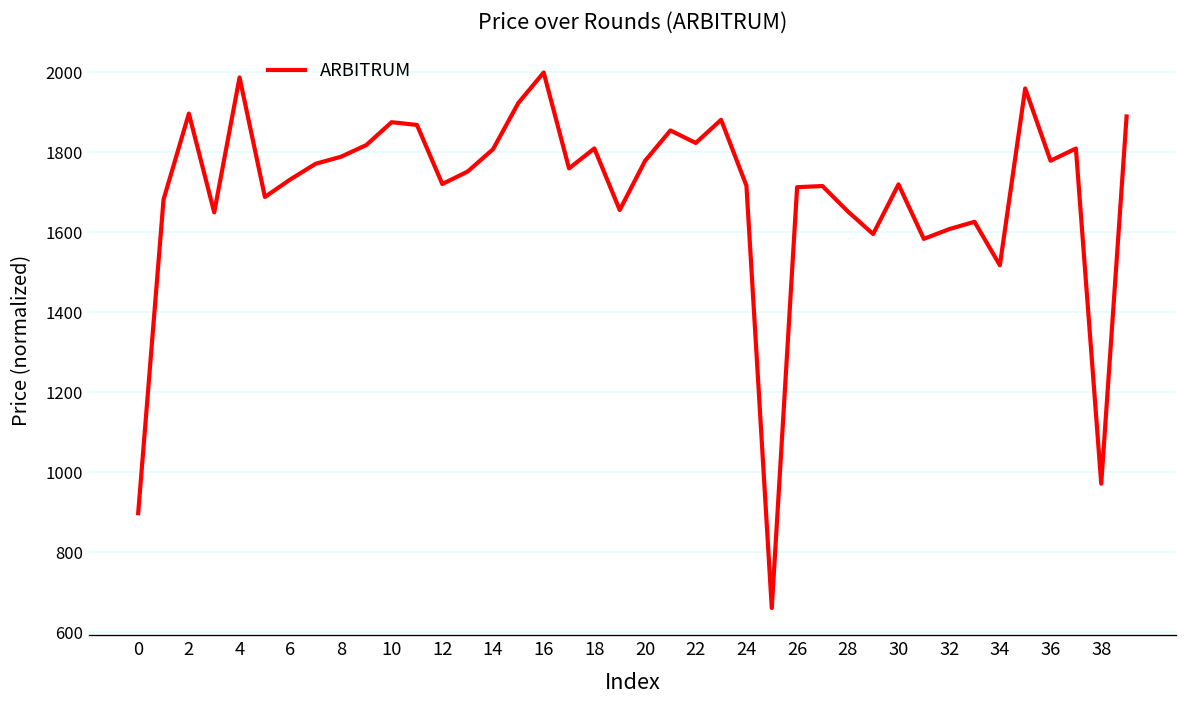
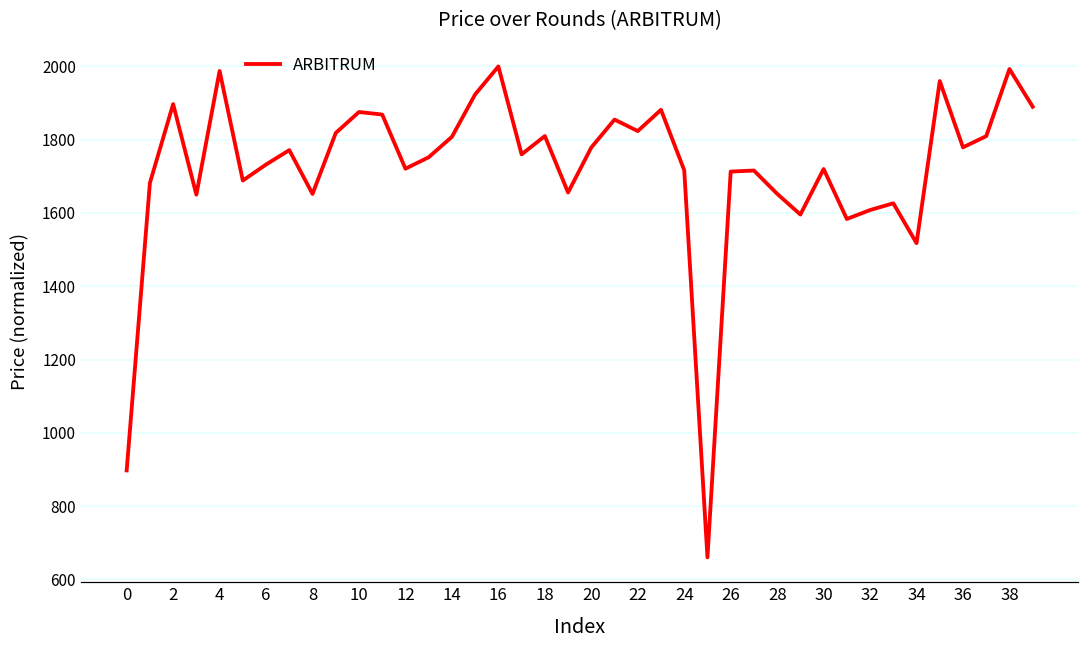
8: 1790 -> 1650
38: 970 -> 1990
